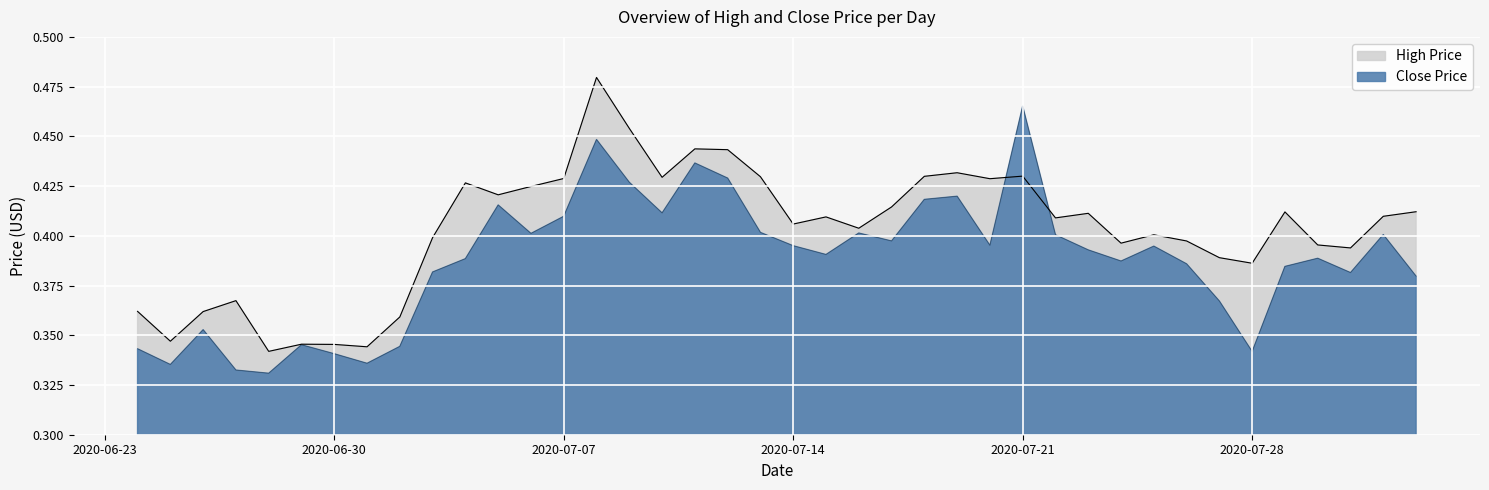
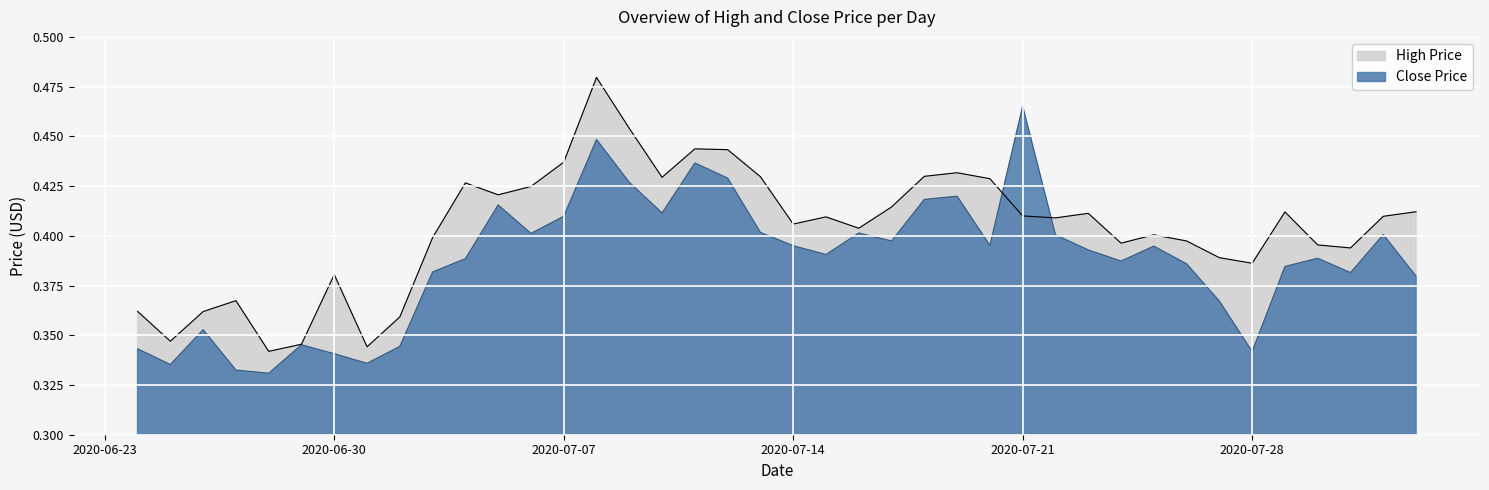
High Price, 2020-06-30: 0.345 -> 0.381
High Price, 2020-07-07: 0.429 -> 0.437
High Price, 2020-07-21: 0.43 -> 0.41
